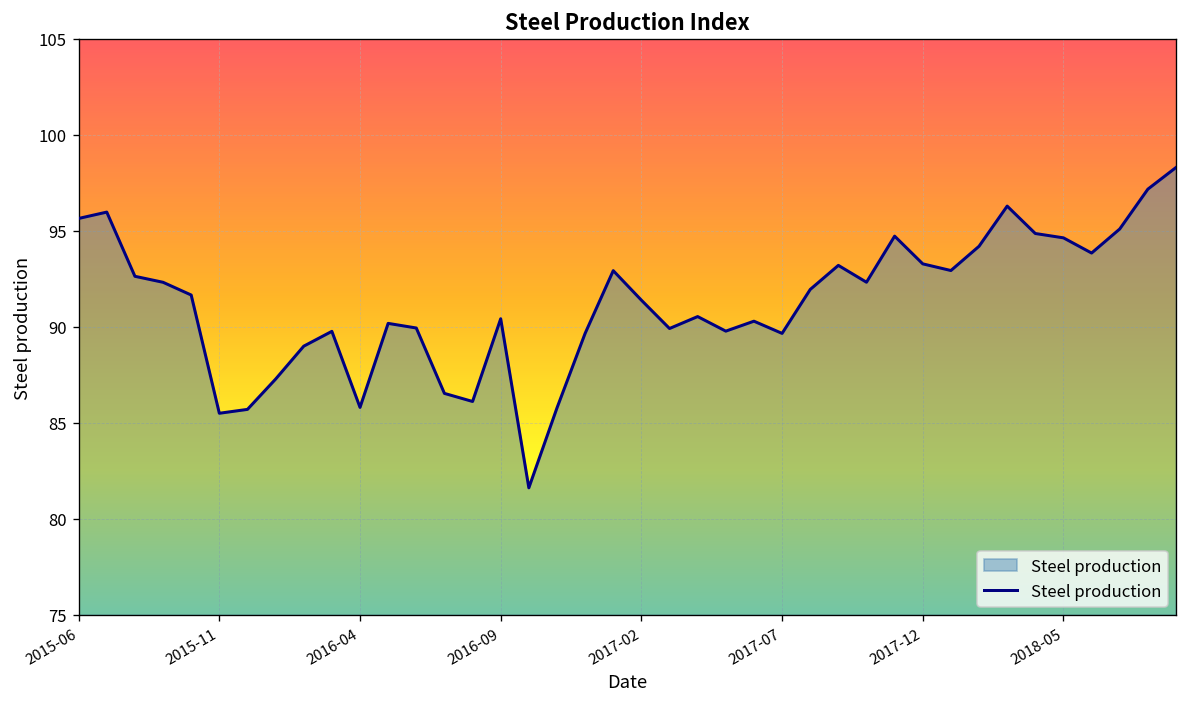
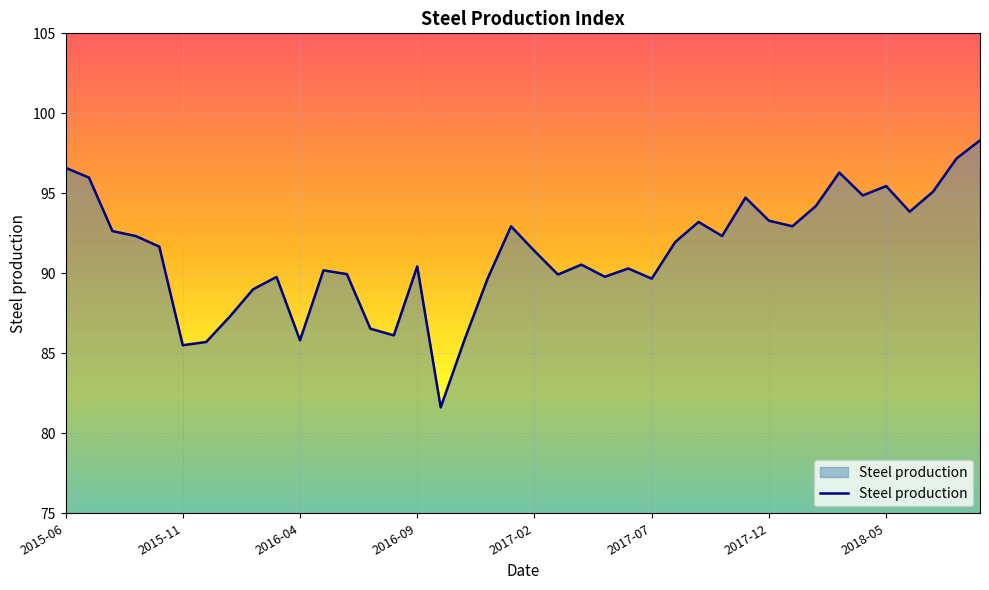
2015-06: 95.7 -> 96.6
2018-05: 94.6 -> 95.5
